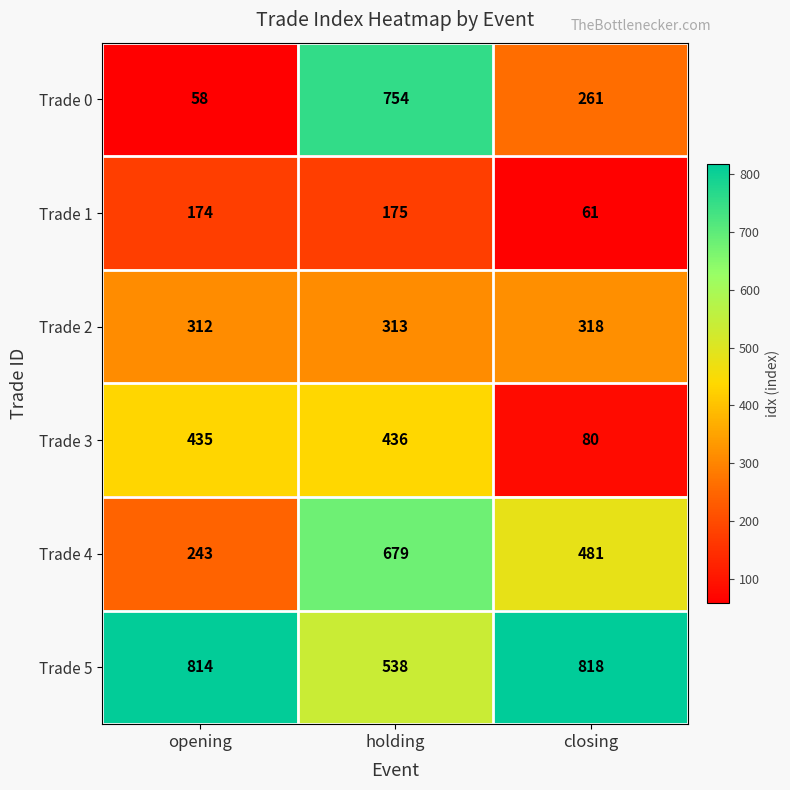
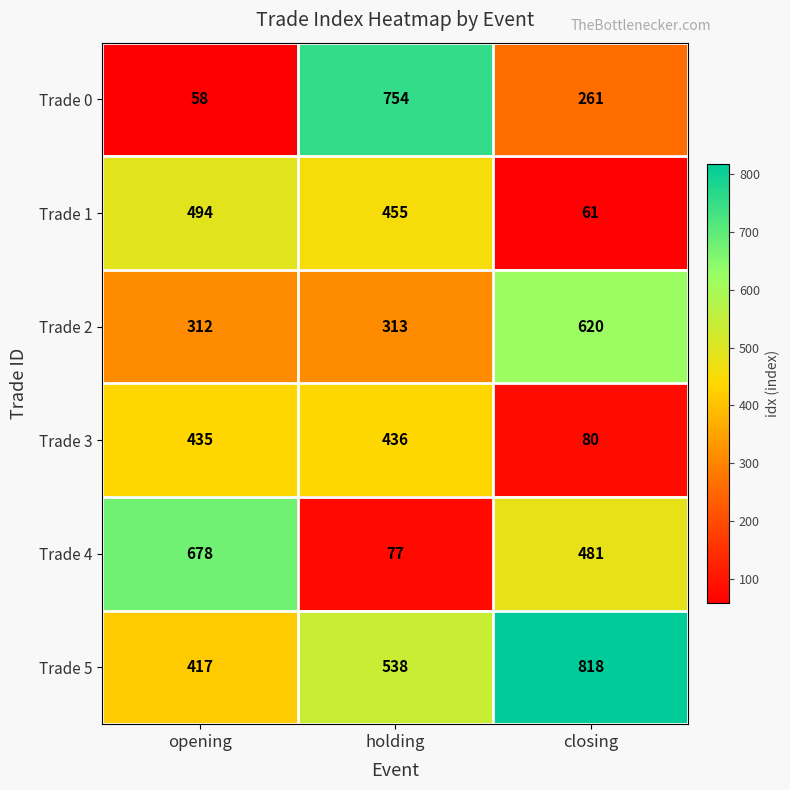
Trade 1, opening: 174 -> 494
Trade 1, holding: 175 -> 455
Trade 2, closing: 318 -> 620
Trade 4, opening: 243 -> 678
Trade 4, holding: 679 -> 77
Trade 5, opening: 814 -> 417
